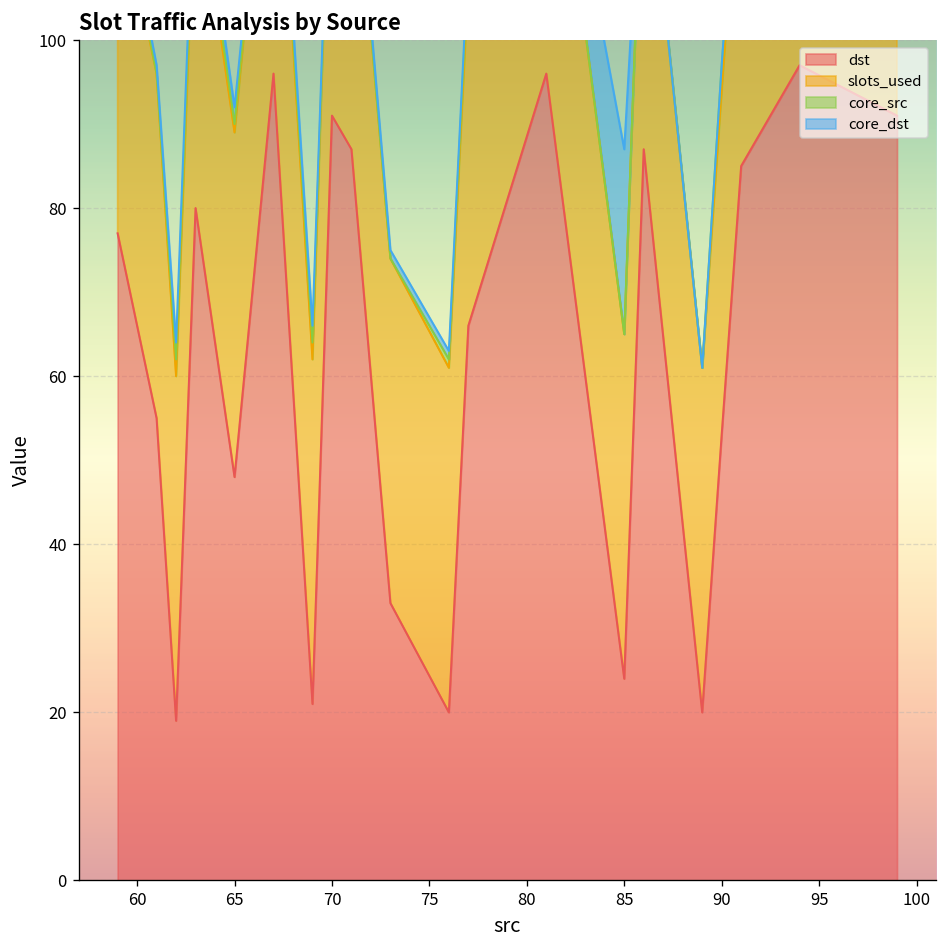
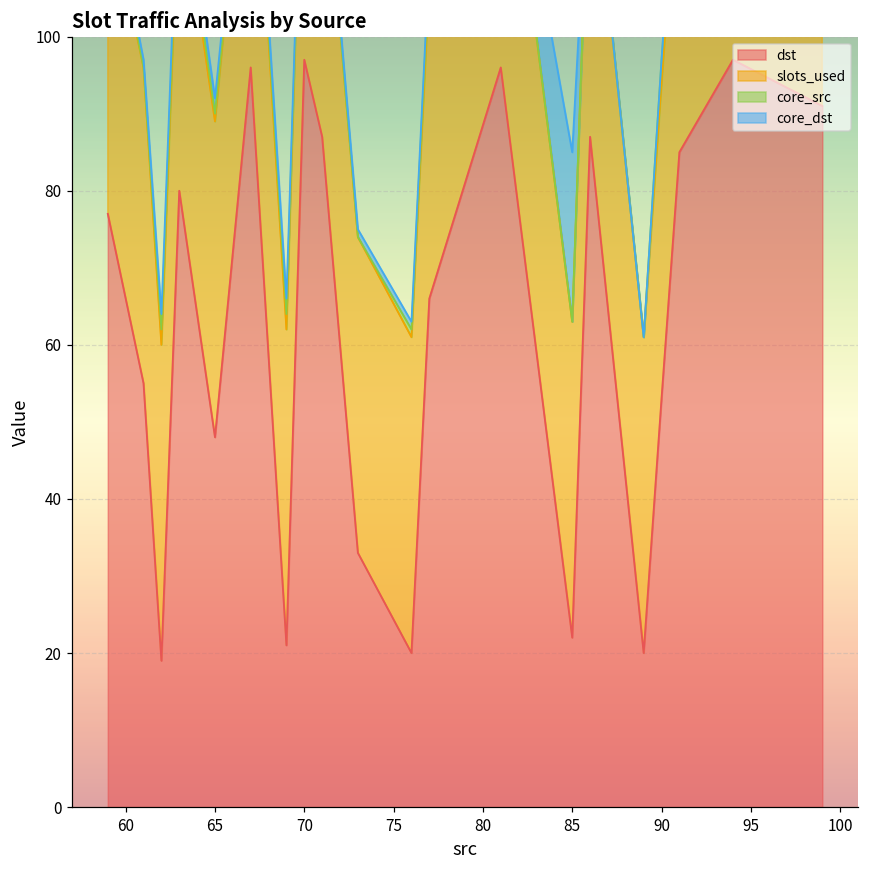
dst, 70: 91 -> 97
dst, 85: 24 -> 22
